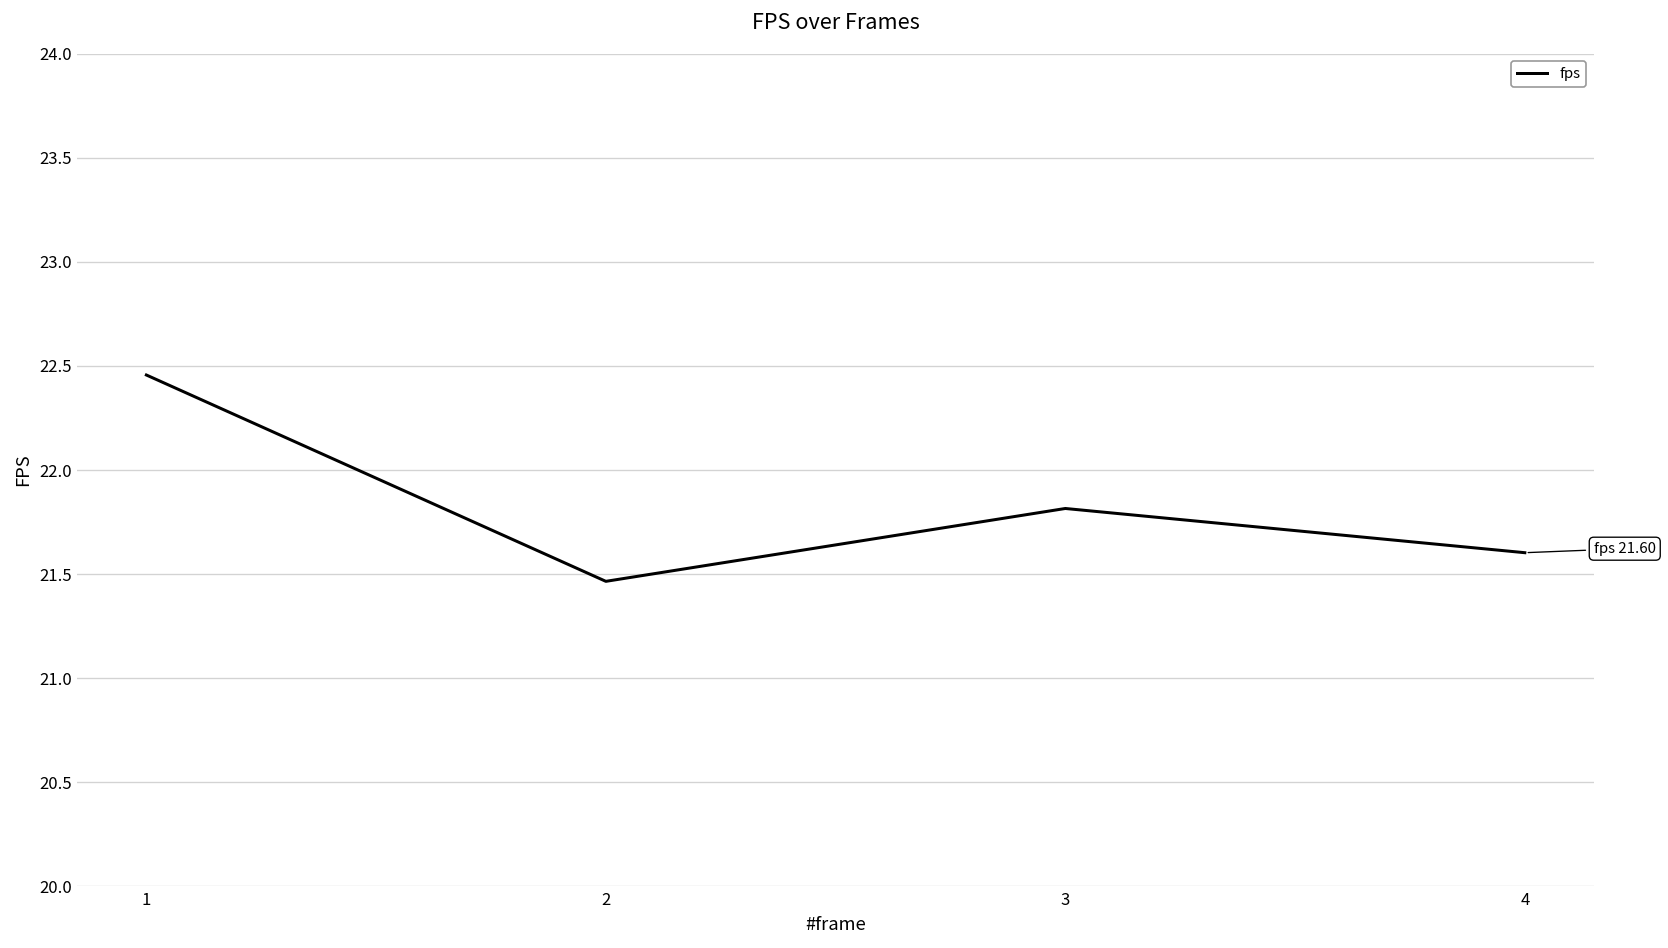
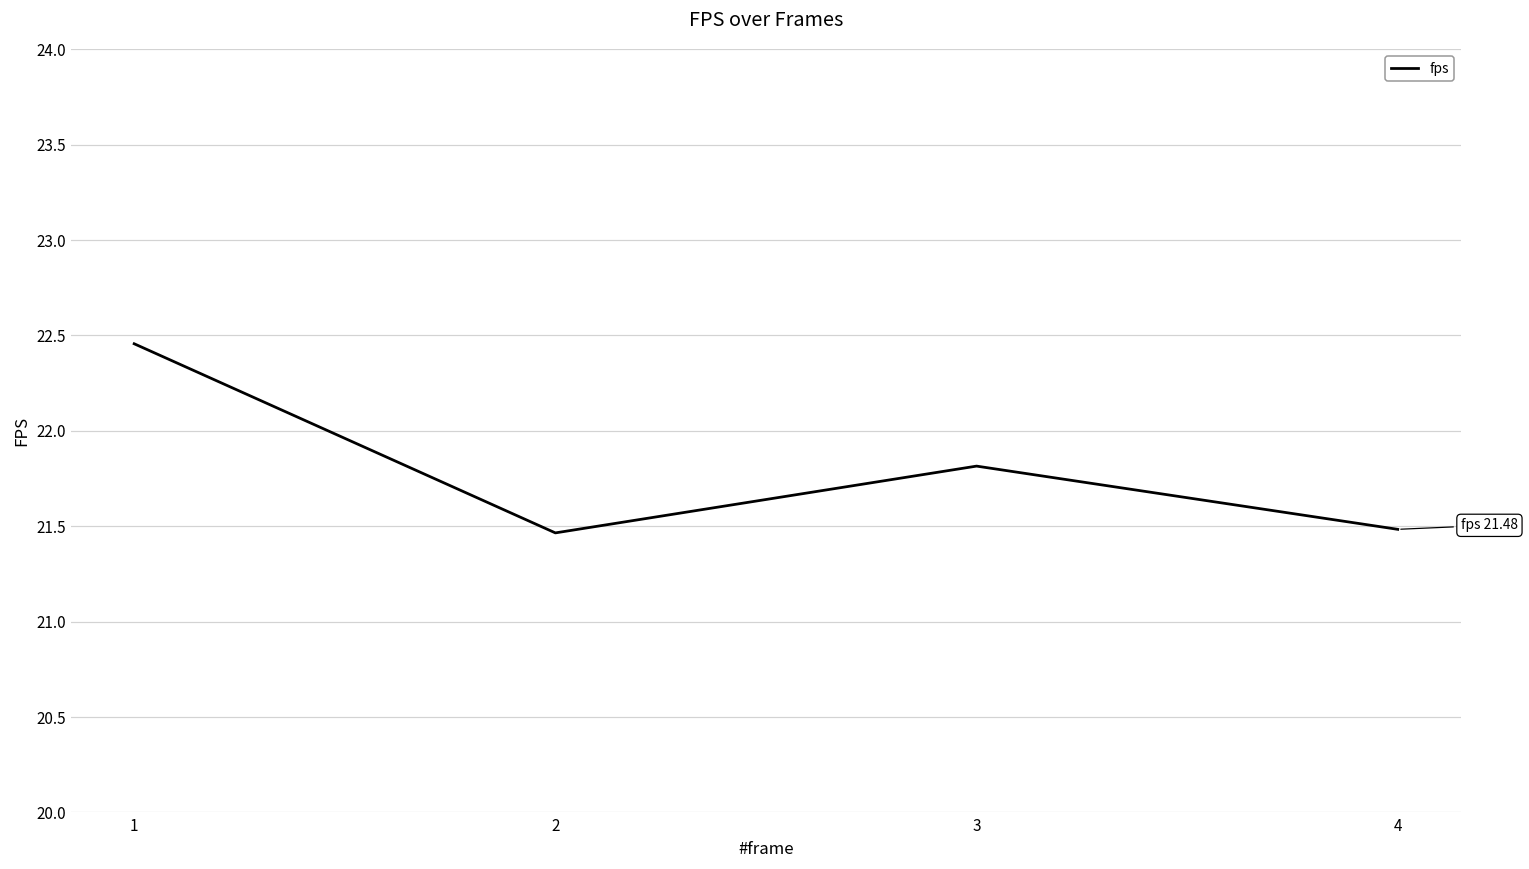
4: 21.60 -> 21.48
